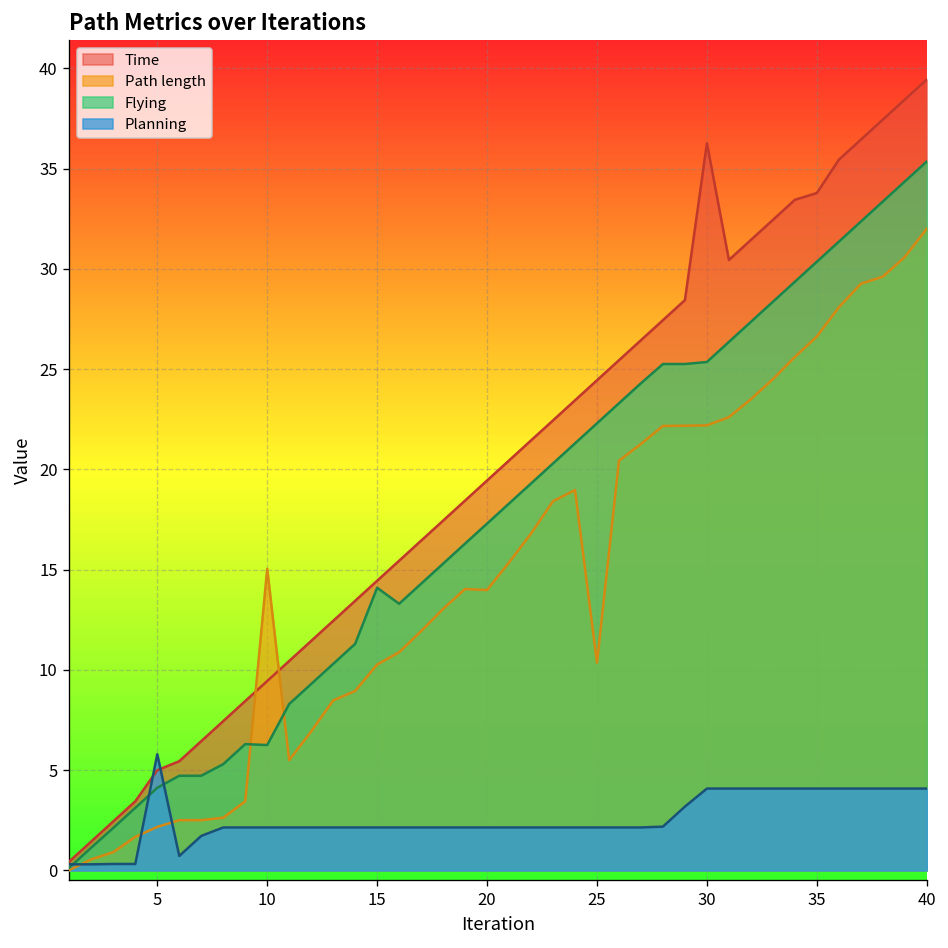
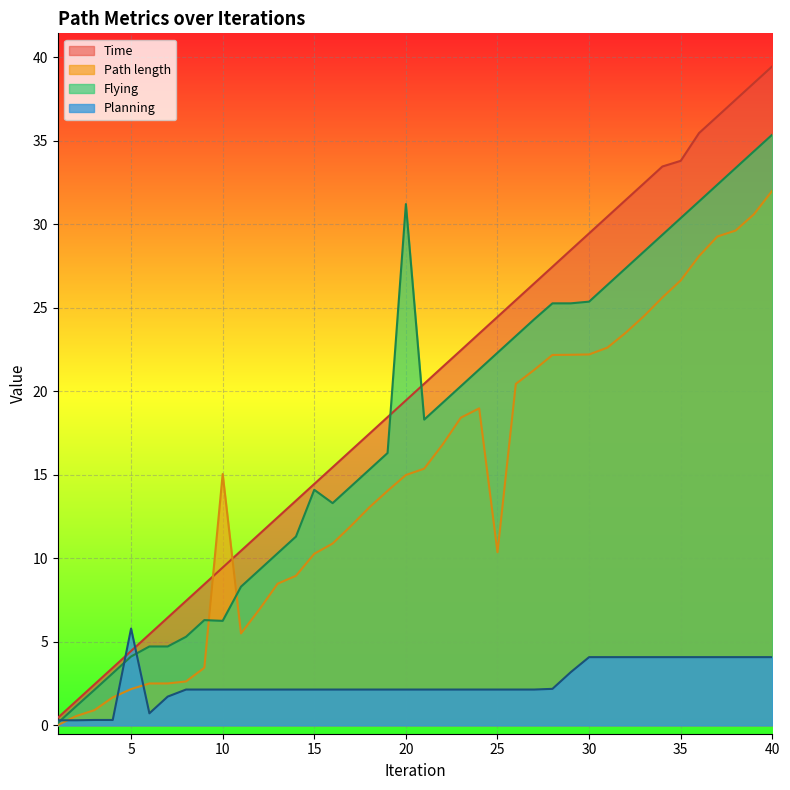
Time, 5: 5.0 -> 4.5
Path length, 20: 14.0 -> 15.0
Flying, 20: 17.3 -> 31.2
Time, 30: 36.3 -> 29.4
